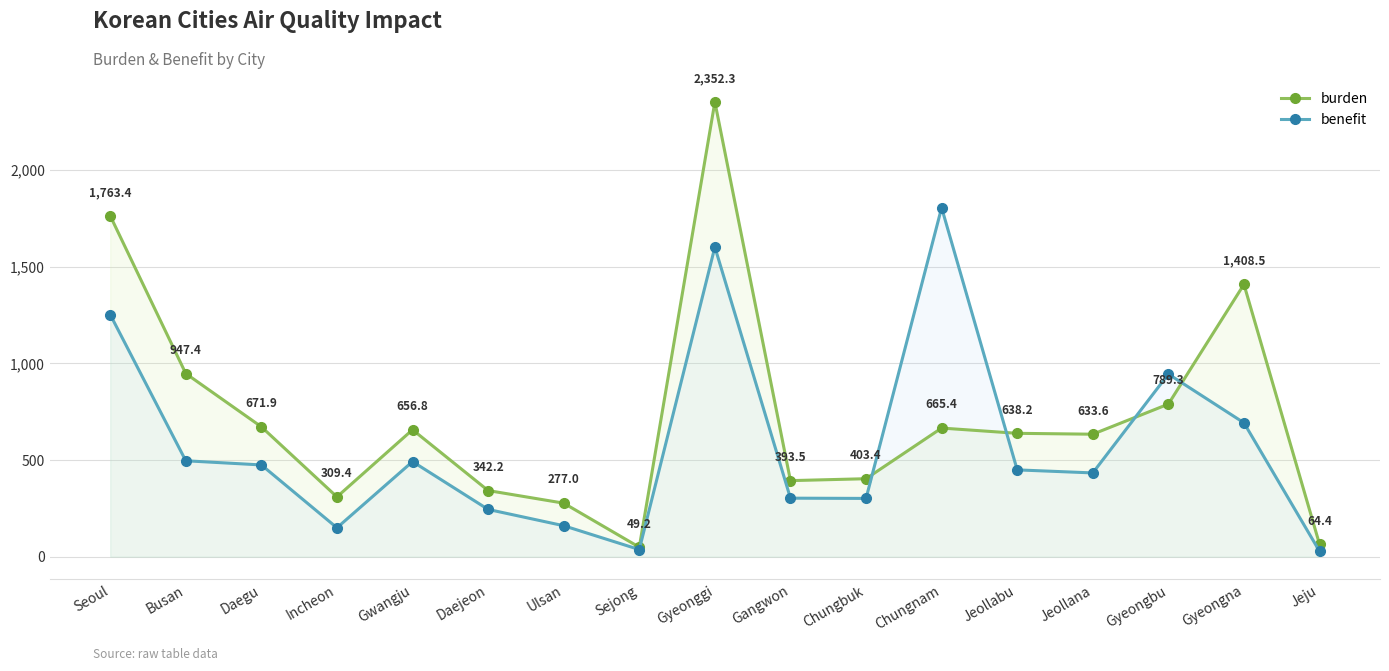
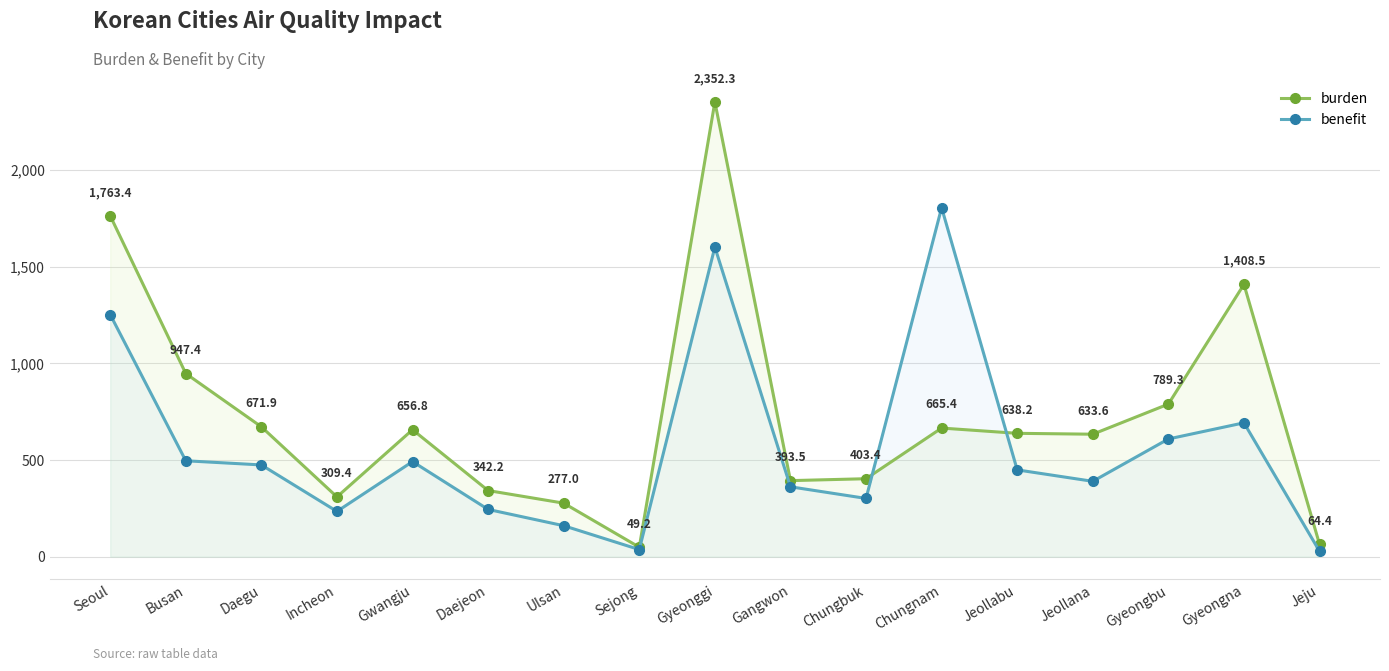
benefit, Incheon: 150 -> 230
benefit, Gangwon: 300 -> 360
benefit, Jeollana: 430 -> 390
benefit, Gyeongbu: 940 -> 610
